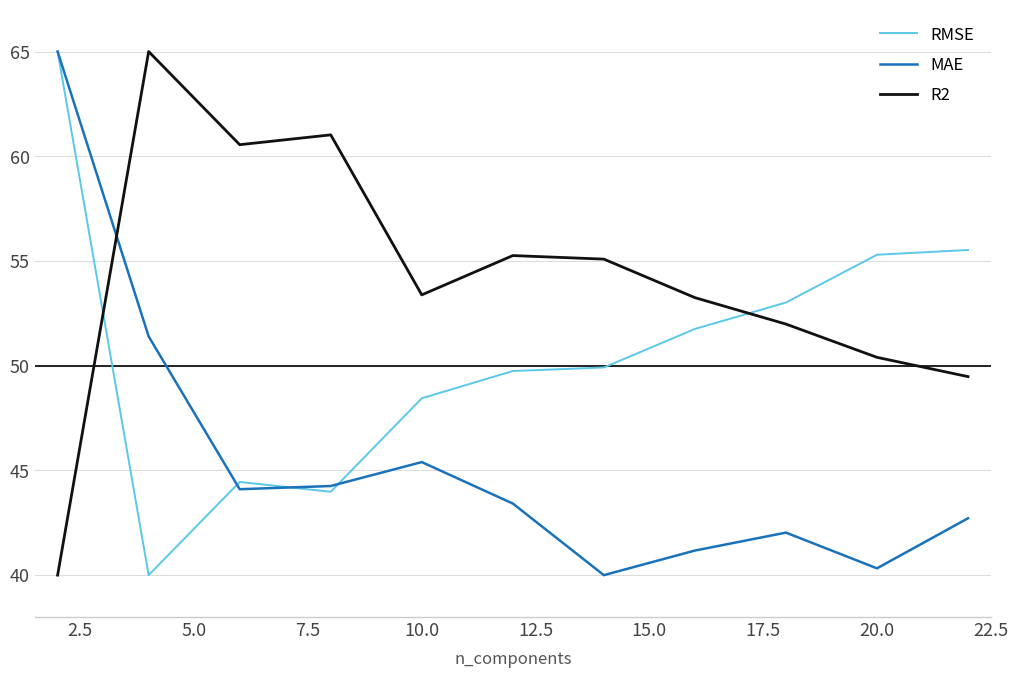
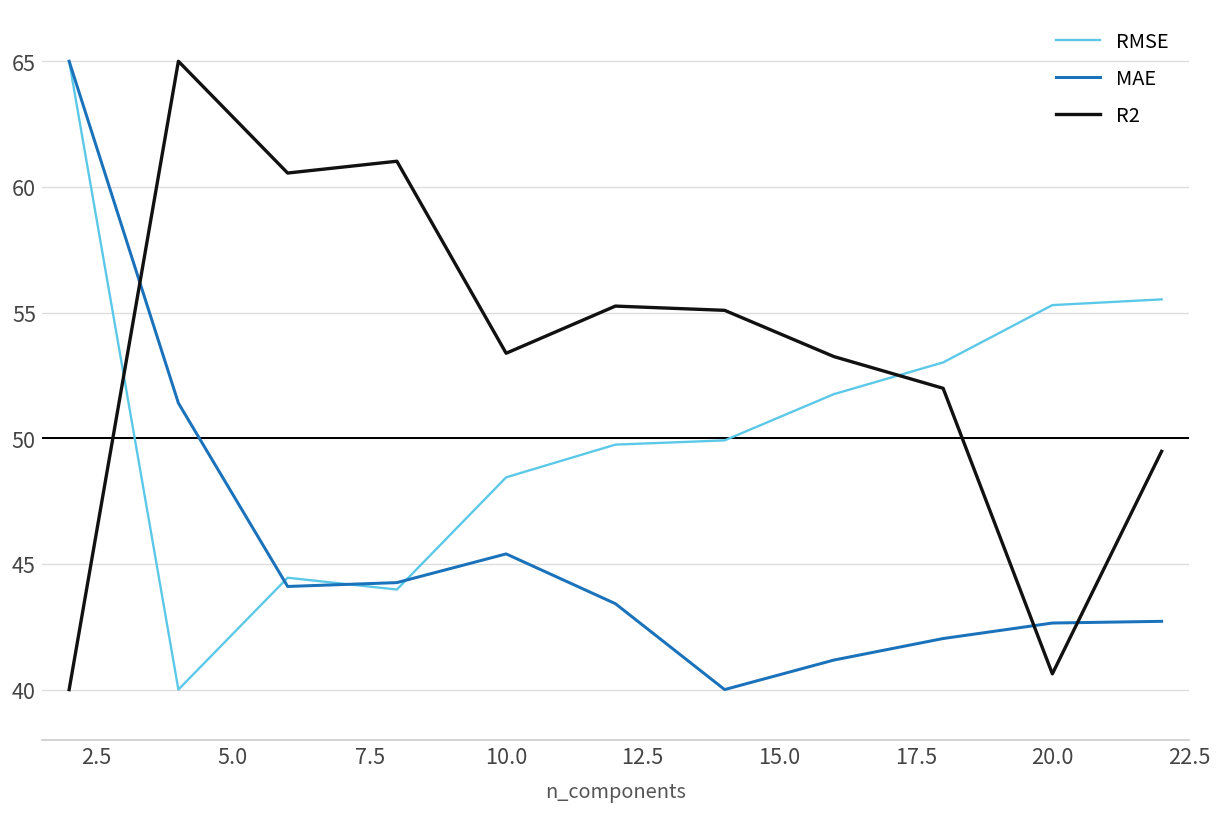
MAE, 20.0: 40.3 -> 42.6
R2, 20.0: 50.4 -> 40.6
